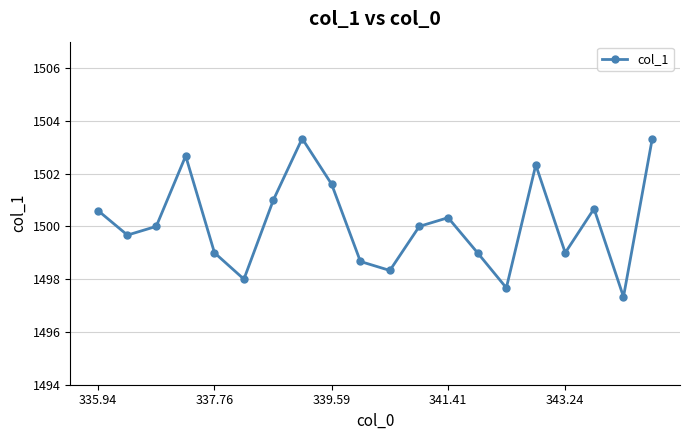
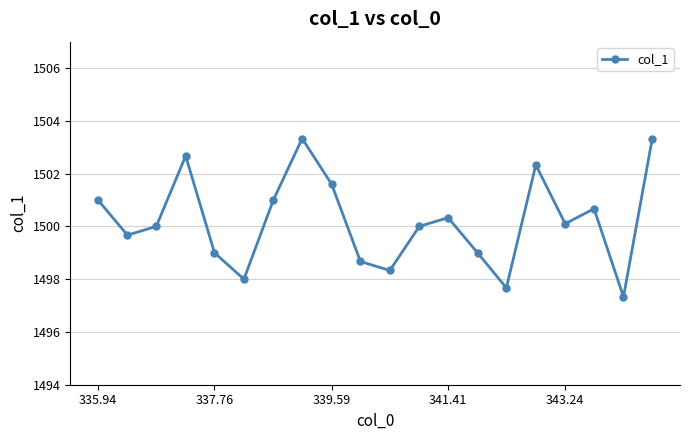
335.94: 1500.6 -> 1501.0
343.24: 1499.0 -> 1500.1
